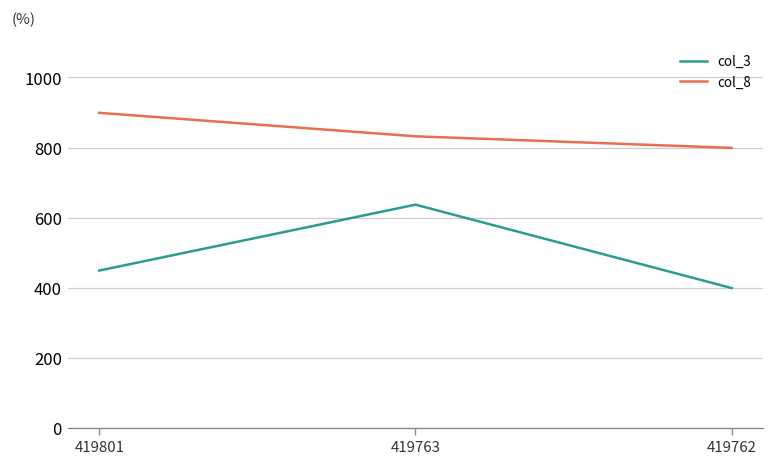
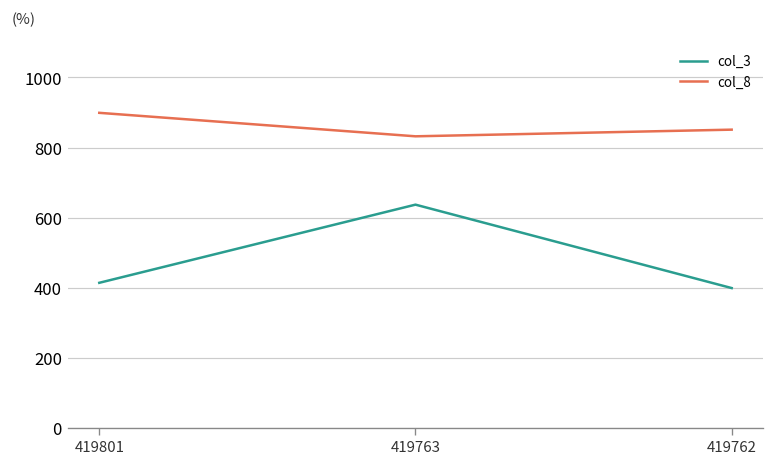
col_3, 419801: 450 -> 410
col_8, 419762: 800 -> 850
